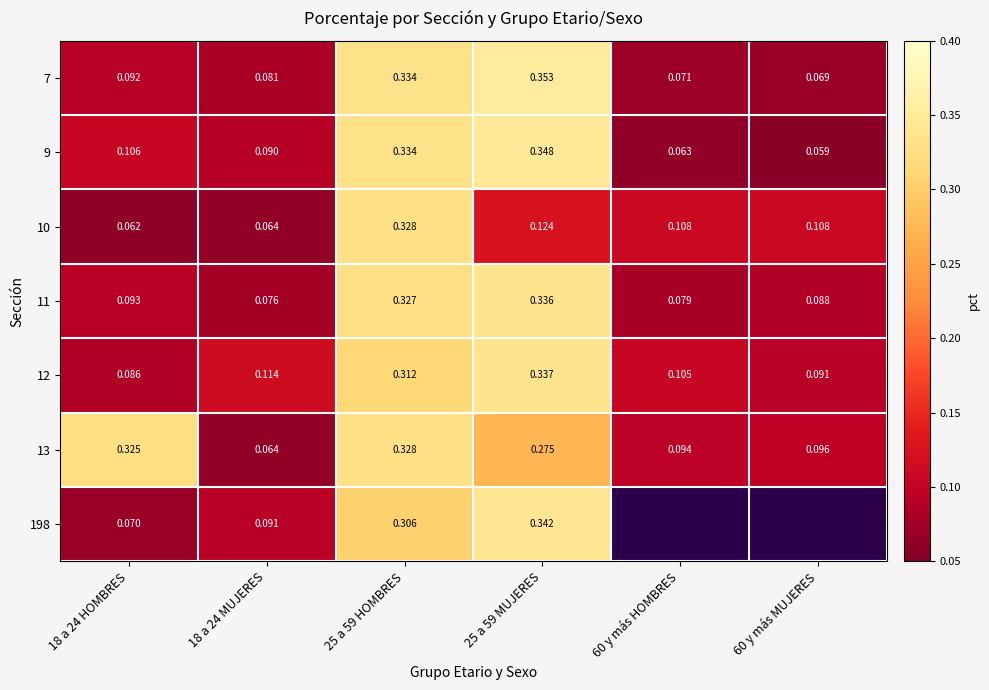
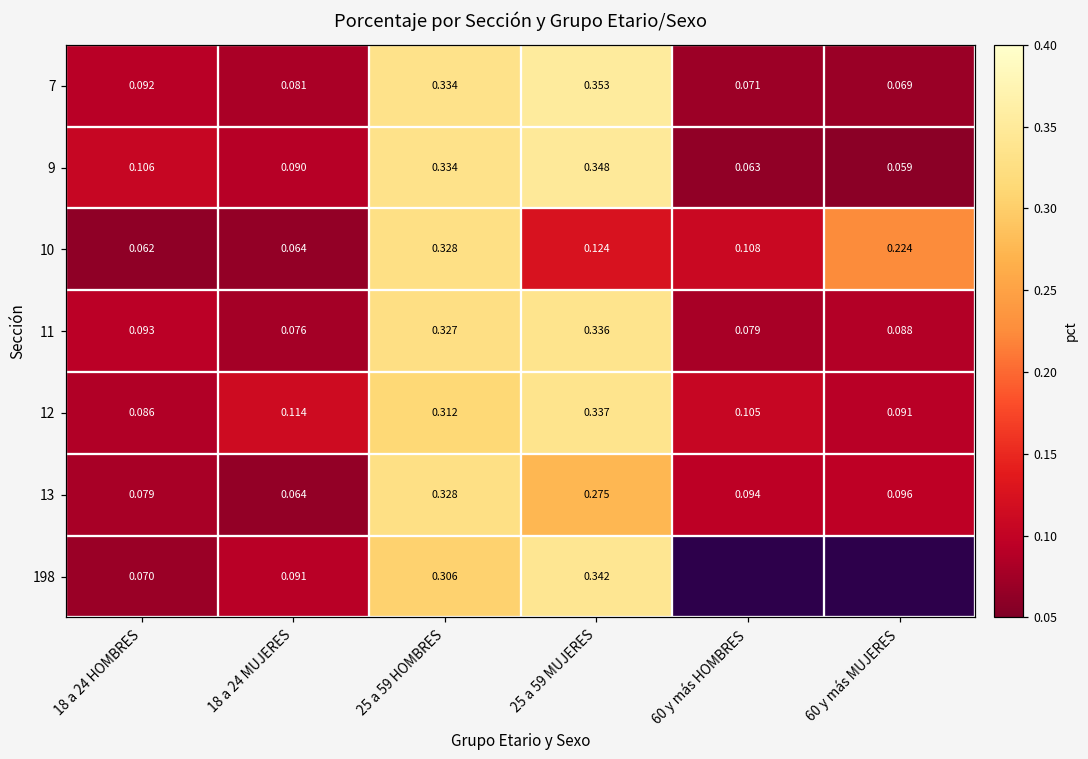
10, 60 y más MUJERES: 0.108 -> 0.224
13, 18 a 24 HOMBRES: 0.325 -> 0.079
